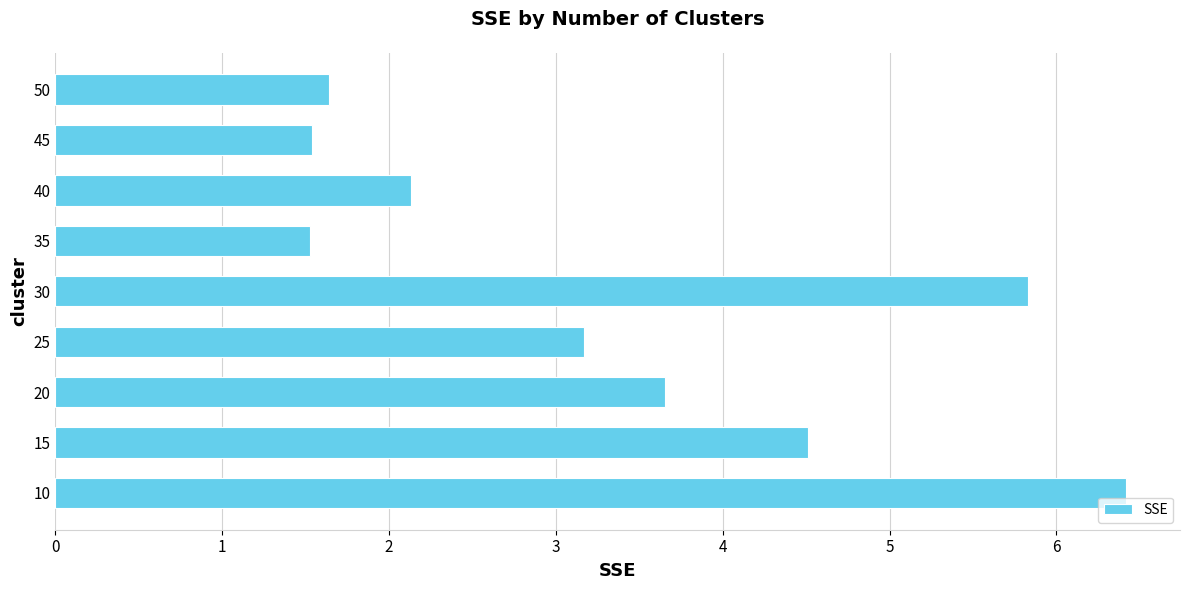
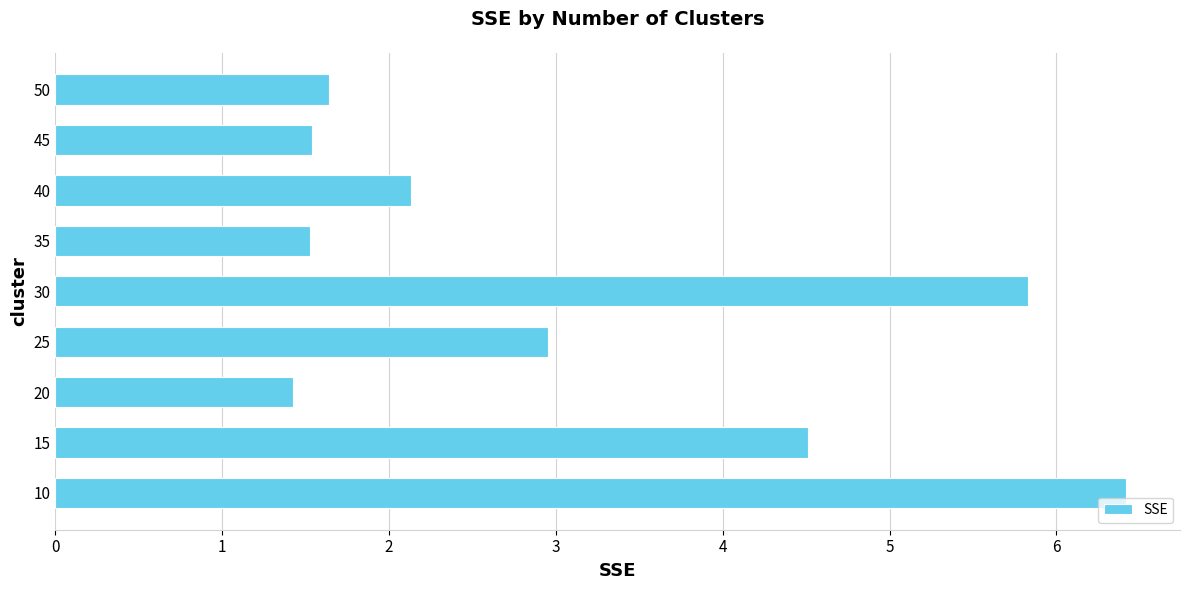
25: 3.17 -> 2.96
20: 3.66 -> 1.42
